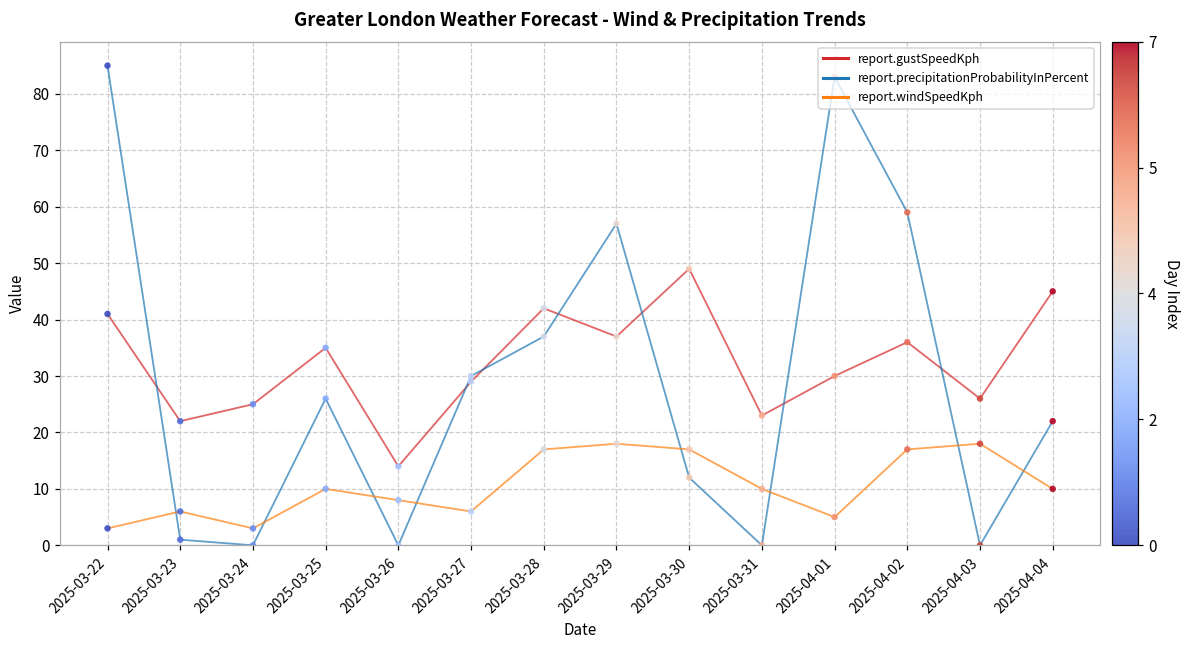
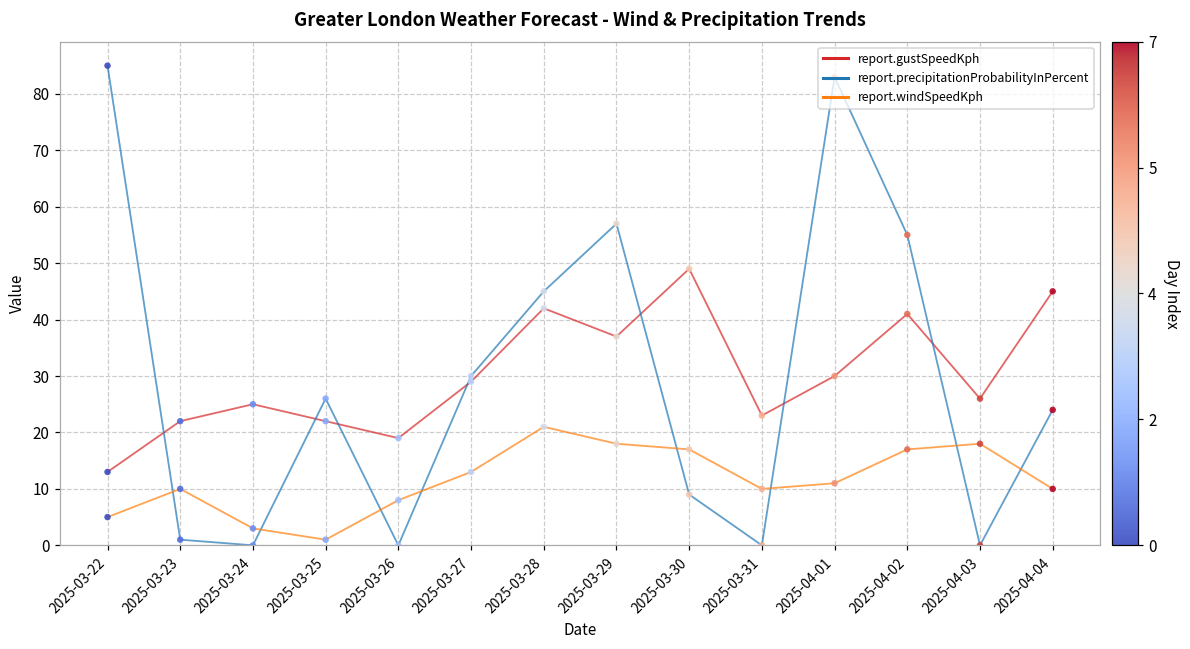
report.gustSpeedKph, 2025-03-22: 41 -> 13
report.windSpeedKph, 2025-03-22: 3 -> 5
report.windSpeedKph, 2025-03-23: 6 -> 10
report.gustSpeedKph, 2025-03-25: 35 -> 22
report.windSpeedKph, 2025-03-25: 10 -> 1
report.gustSpeedKph, 2025-03-26: 14 -> 19
report.windSpeedKph, 2025-03-27: 6 -> 13
report.precipitationProbabilityInPercent, 2025-03-28: 37 -> 45
report.windSpeedKph, 2025-03-28: 17 -> 21
report.precipitationProbabilityInPercent, 2025-03-30: 12 -> 9
report.windSpeedKph, 2025-04-01: 5 -> 11
report.gustSpeedKph, 2025-04-02: 36 -> 41
report.precipitationProbabilityInPercent, 2025-04-02: 59 -> 55
report.precipitationProbabilityInPercent, 2025-04-04: 22 -> 24
